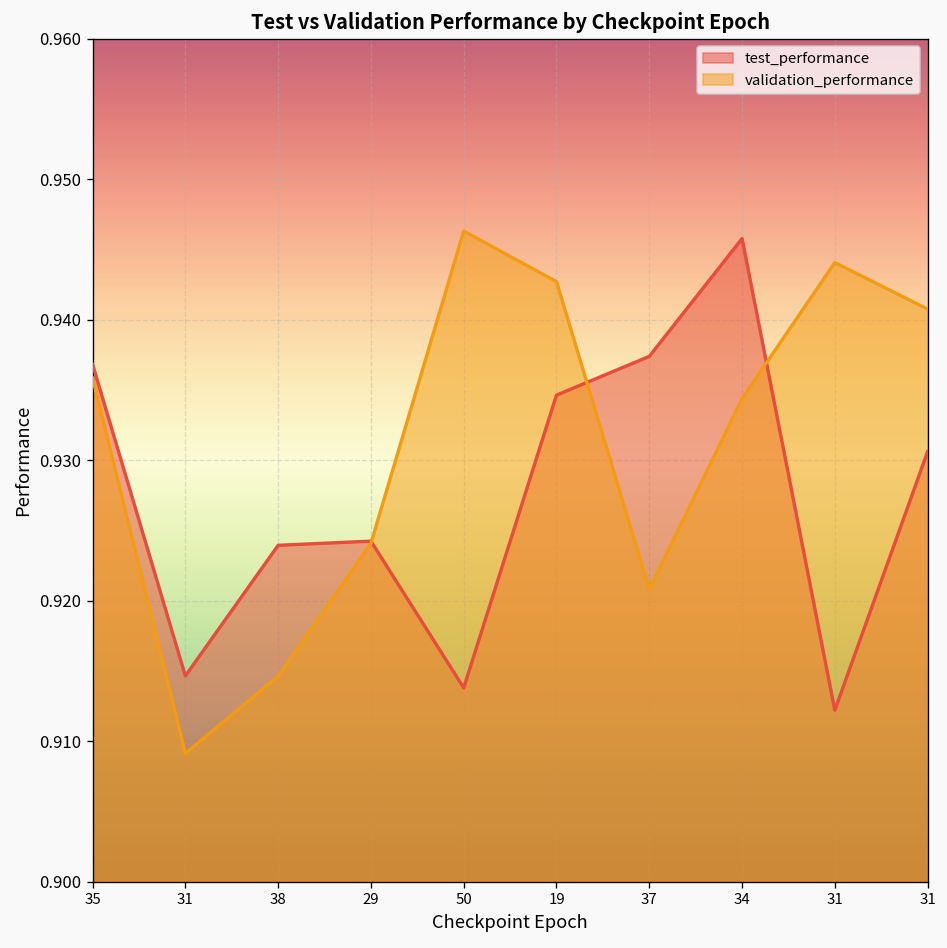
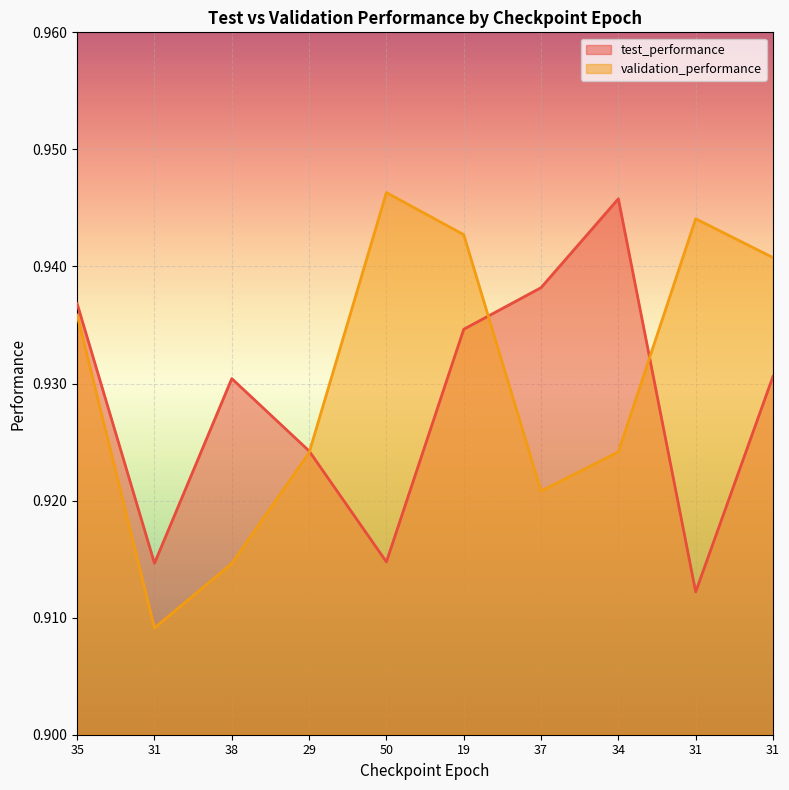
test_performance, 38: 0.9239 -> 0.9304
test_performance, 50: 0.9138 -> 0.9148
test_performance, 37: 0.9374 -> 0.9382
validation_performance, 34: 0.9344 -> 0.9242
